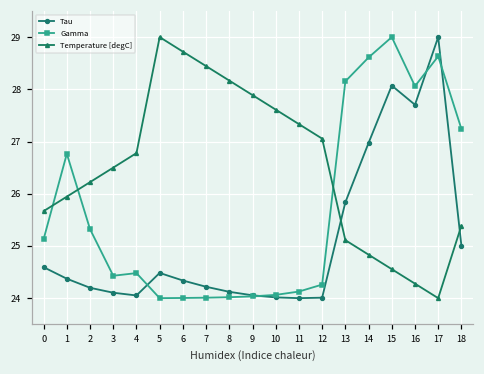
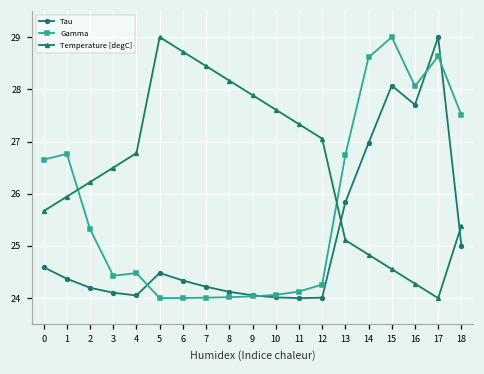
Gamma, 0: 25.1 -> 26.7
Gamma, 13: 28.2 -> 26.7
Gamma, 18: 27.2 -> 27.5
